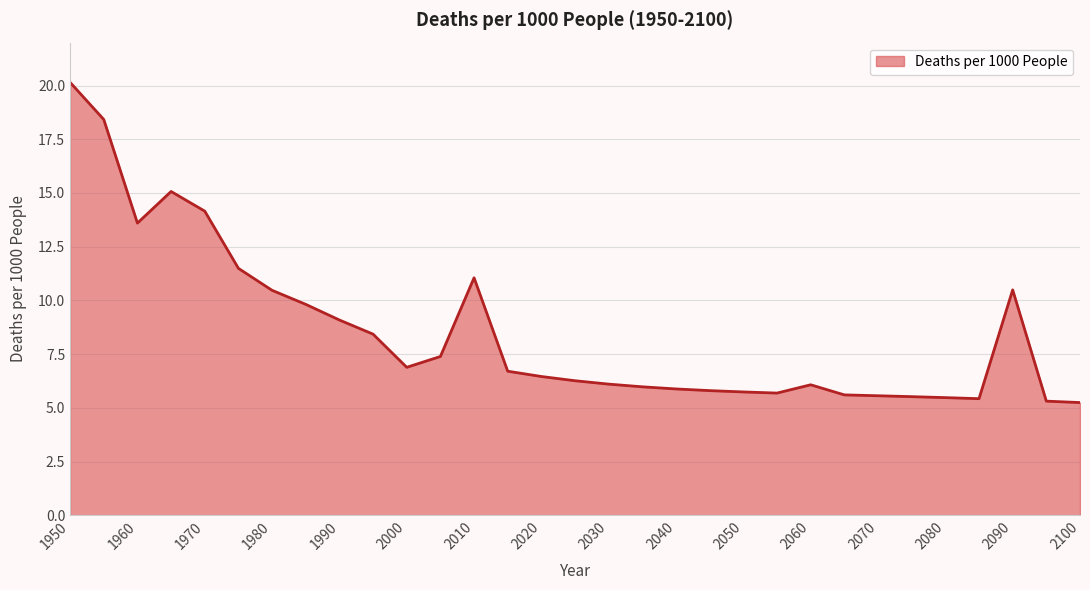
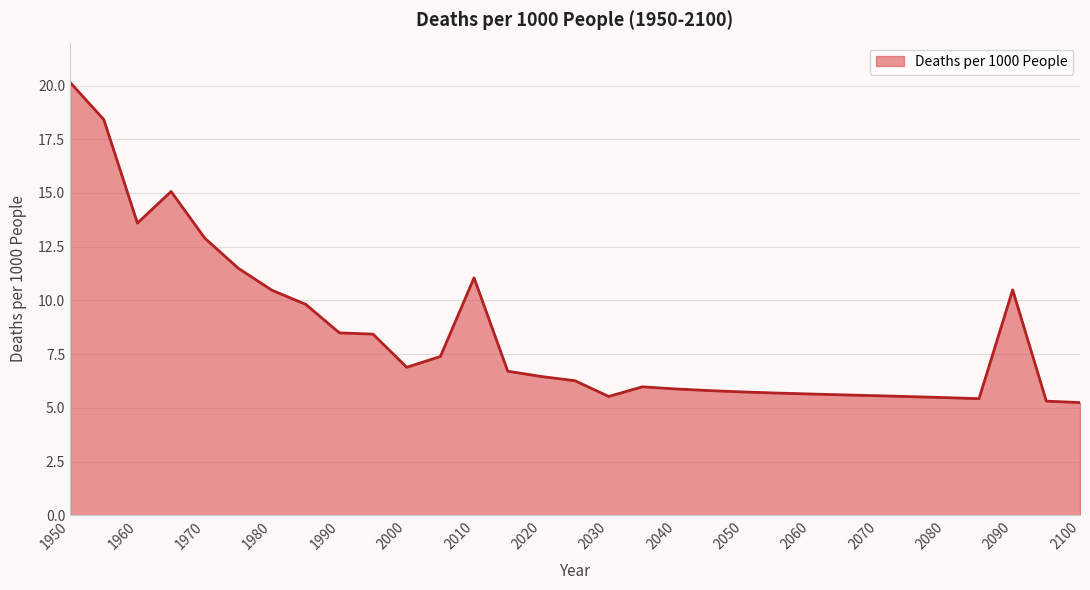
1970: 14.2 -> 12.9
1990: 9.1 -> 8.5
2030: 6.1 -> 5.5
2060: 6.1 -> 5.6
